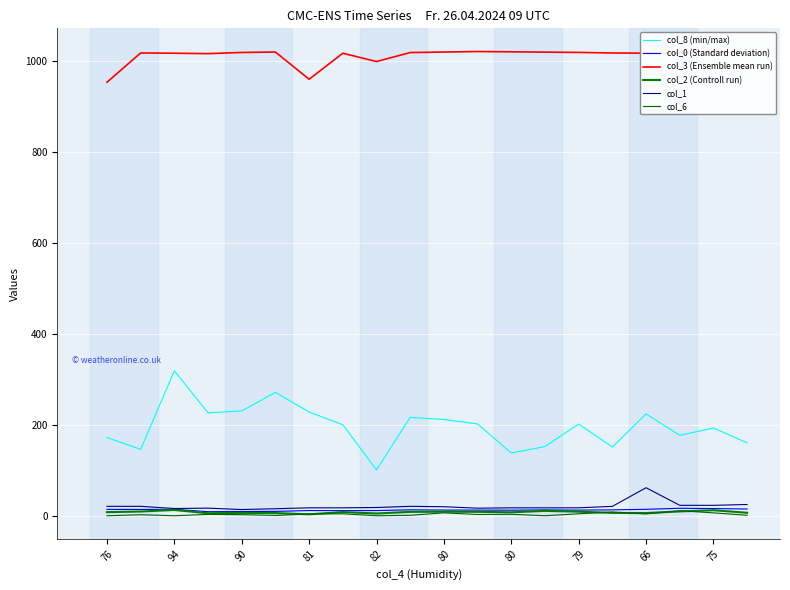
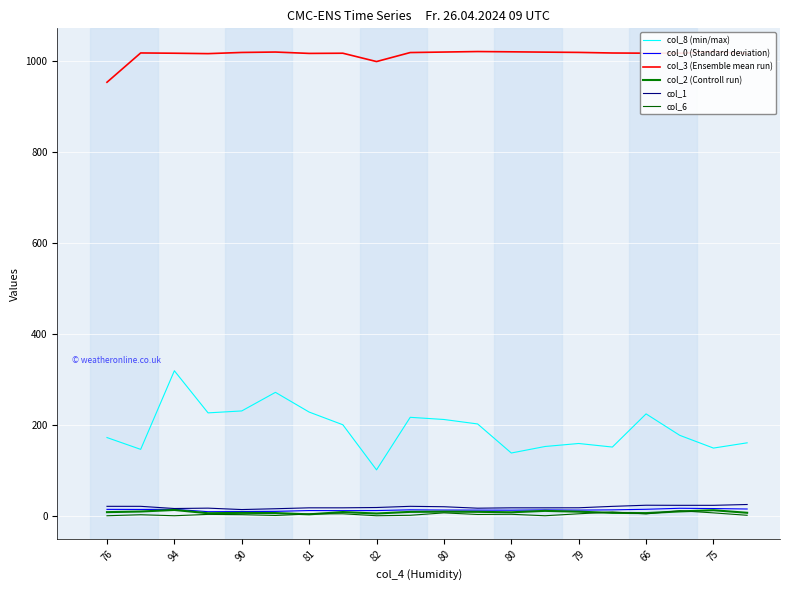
col_3 (Ensemble mean run), 81: 960 -> 1020
col_8 (min/max), 79: 200 -> 160
col_1, 66: 60 -> 20
col_8 (min/max), 75: 190 -> 150
